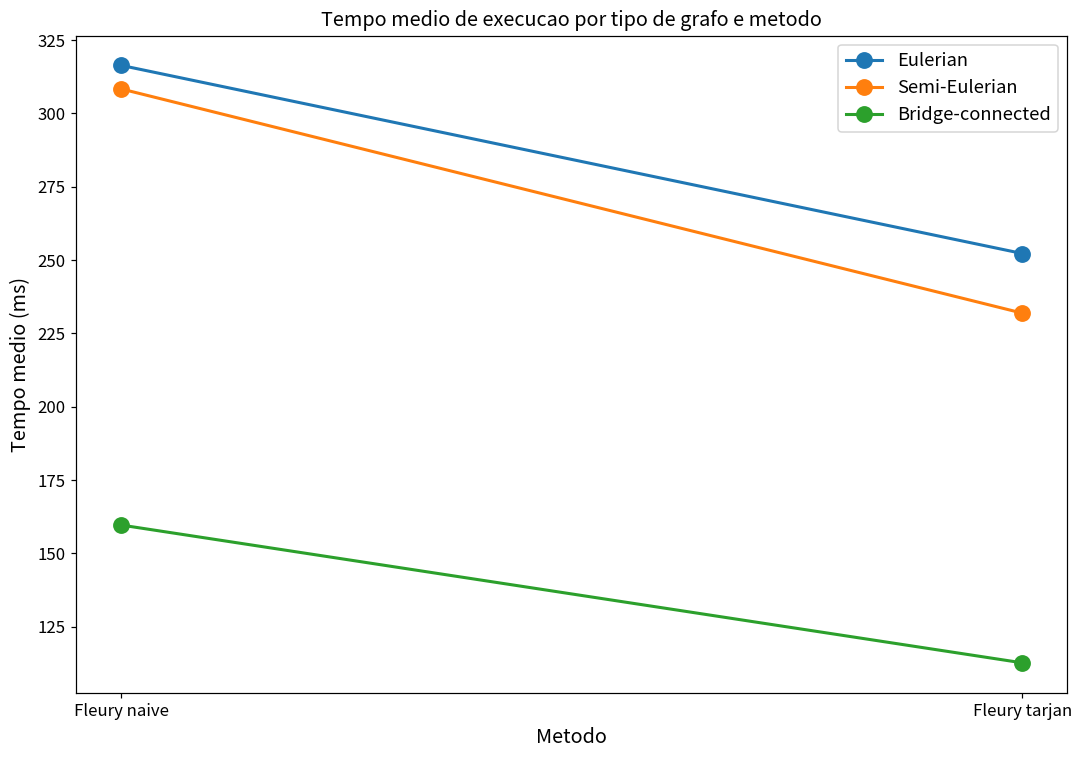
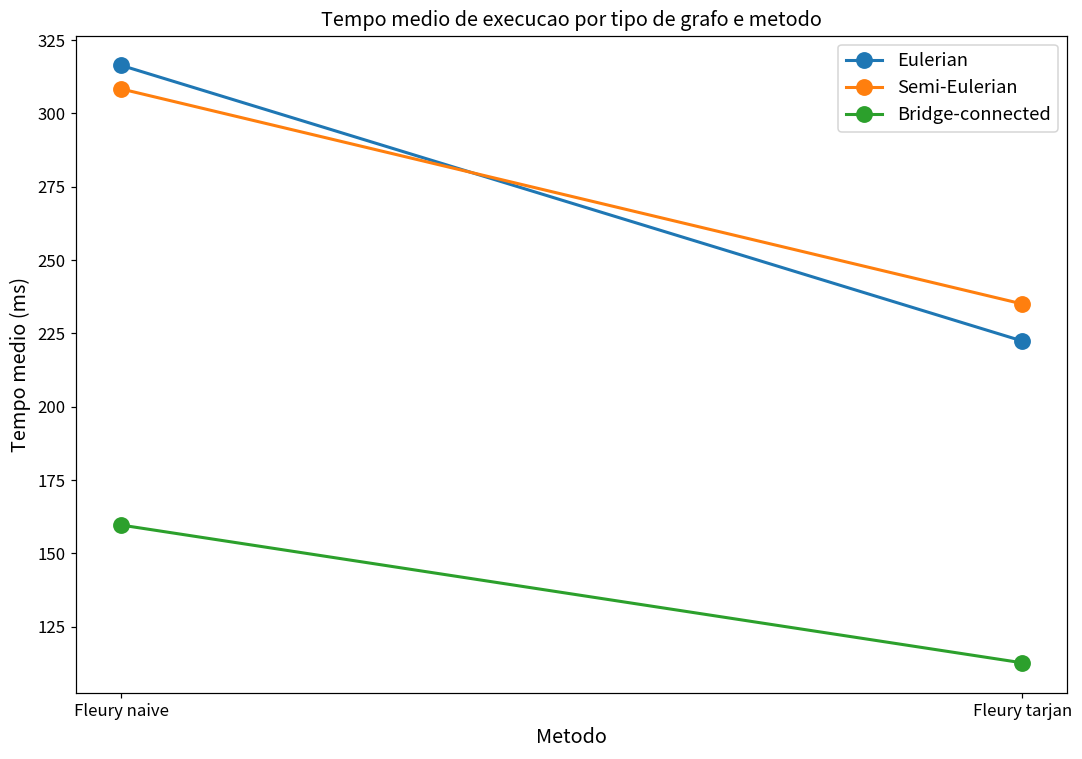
Eulerian, Fleury tarjan: 252 -> 222
Semi-Eulerian, Fleury tarjan: 232 -> 235
